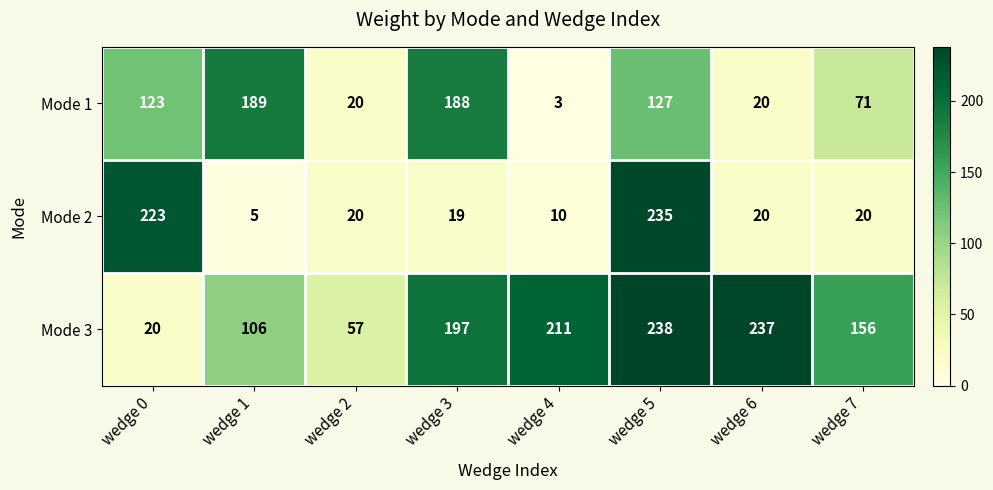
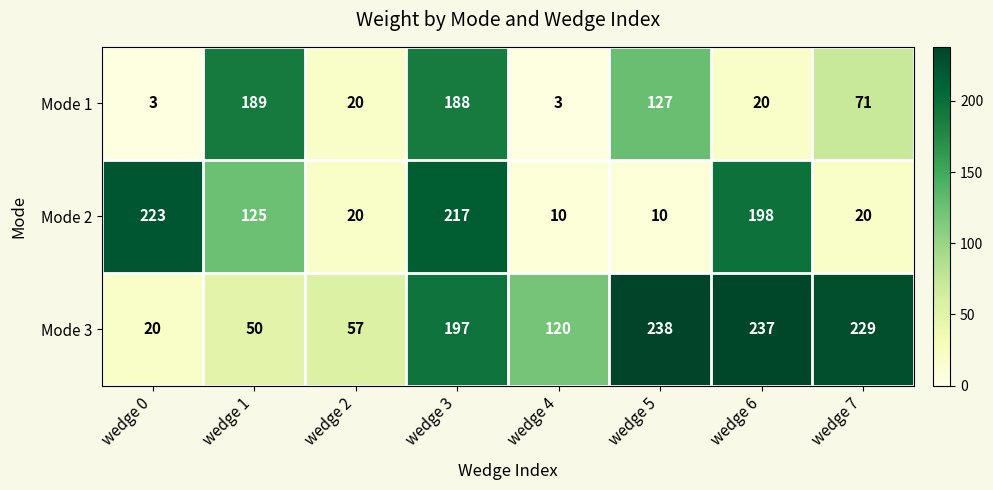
Mode 1, wedge 0: 123 -> 3
Mode 2, wedge 1: 5 -> 125
Mode 2, wedge 3: 19 -> 217
Mode 2, wedge 5: 235 -> 10
Mode 2, wedge 6: 20 -> 198
Mode 3, wedge 1: 106 -> 50
Mode 3, wedge 4: 211 -> 120
Mode 3, wedge 7: 156 -> 229
